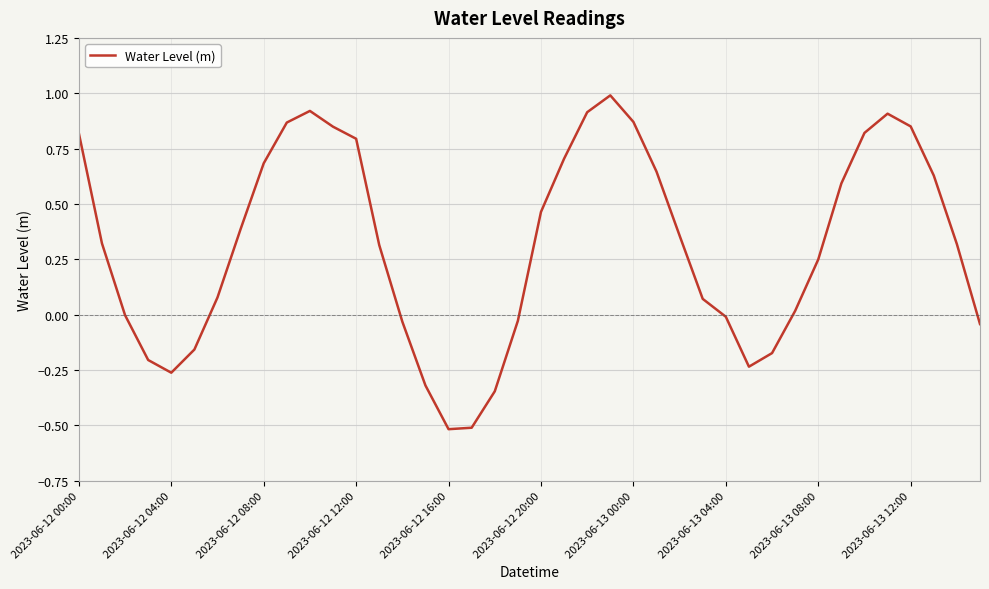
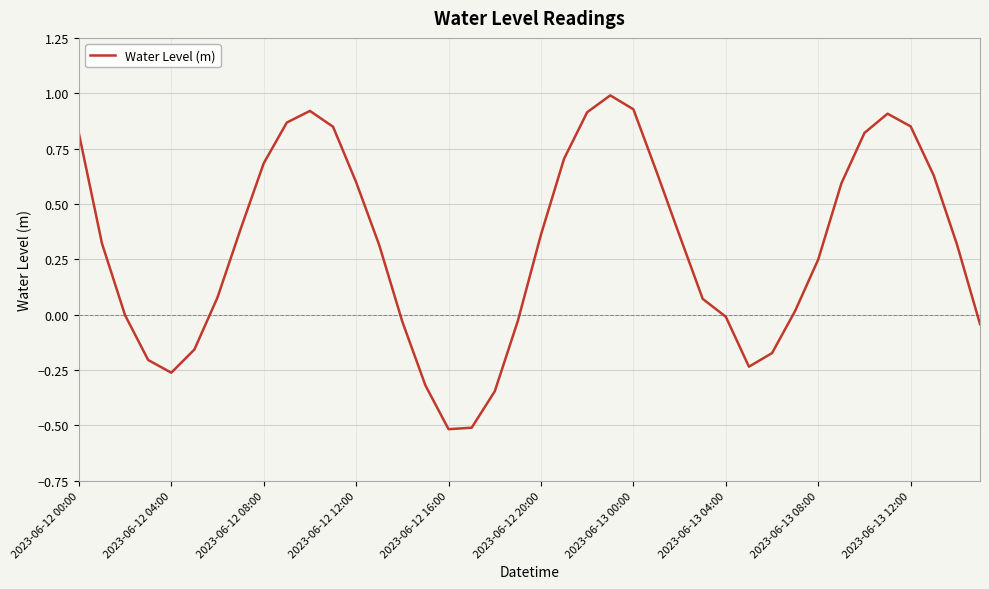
2023-06-12 12:00: 0.79 -> 0.60
2023-06-12 20:00: 0.46 -> 0.36
2023-06-13 00:00: 0.87 -> 0.93
